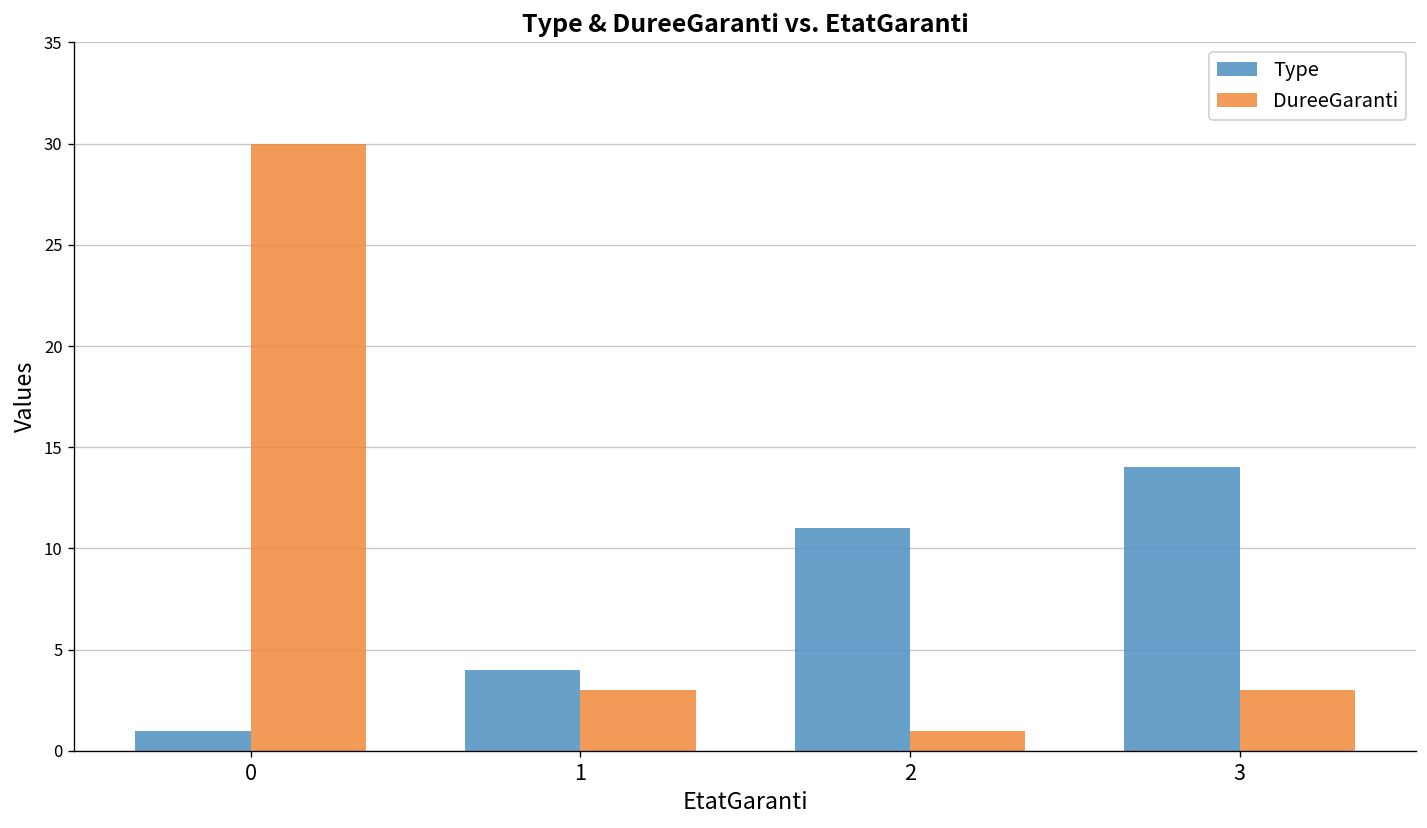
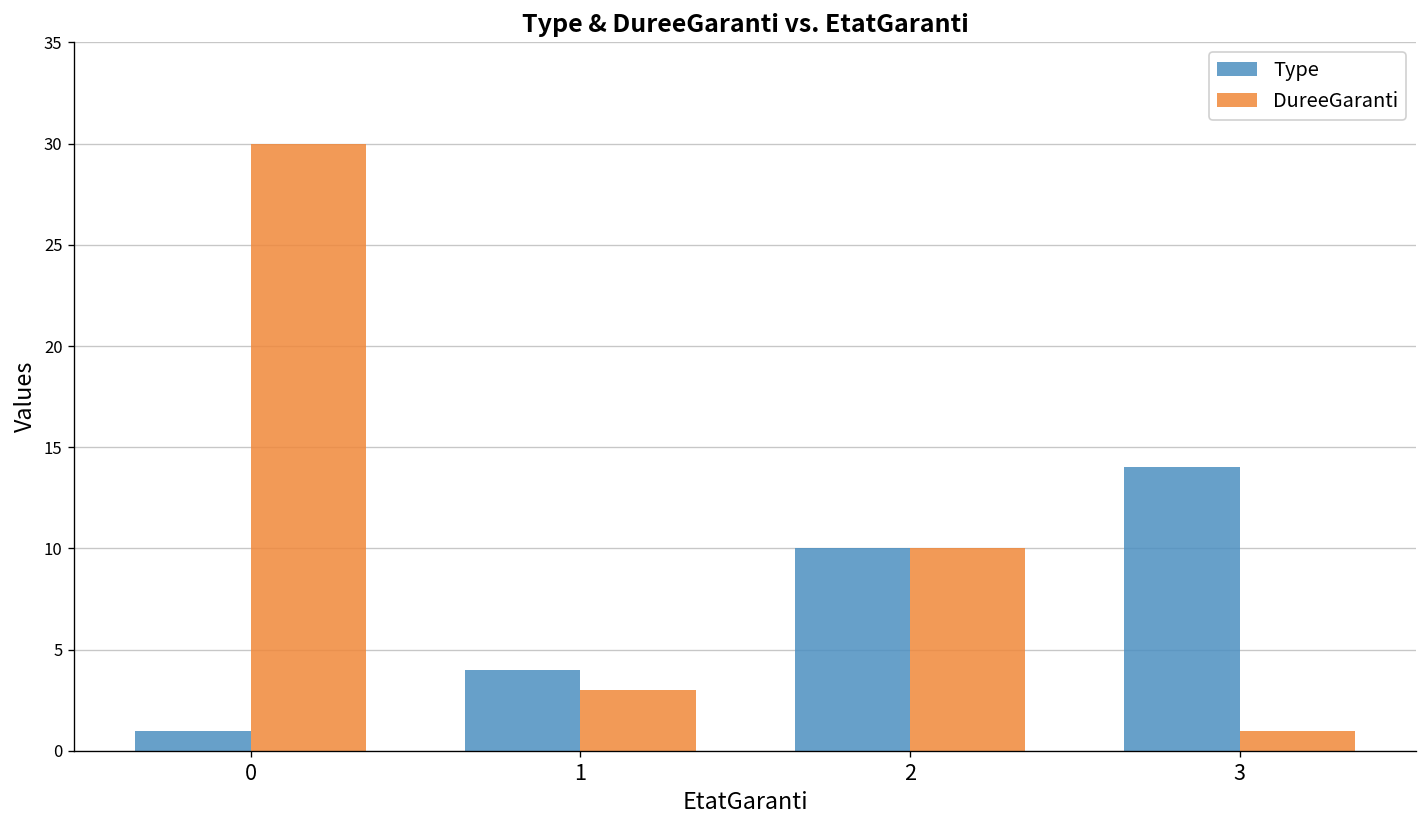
Type, 2: 11 -> 10
DureeGaranti, 2: 1 -> 10
DureeGaranti, 3: 3 -> 1
